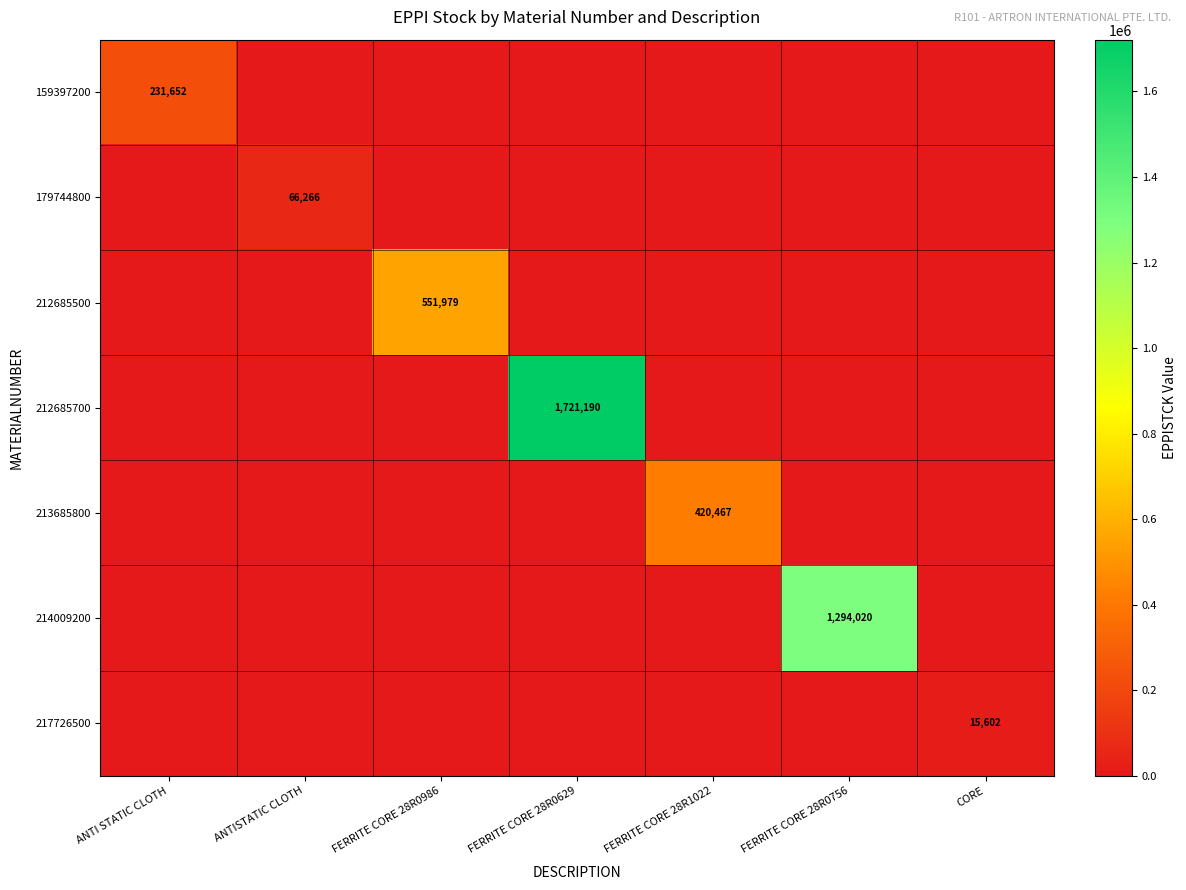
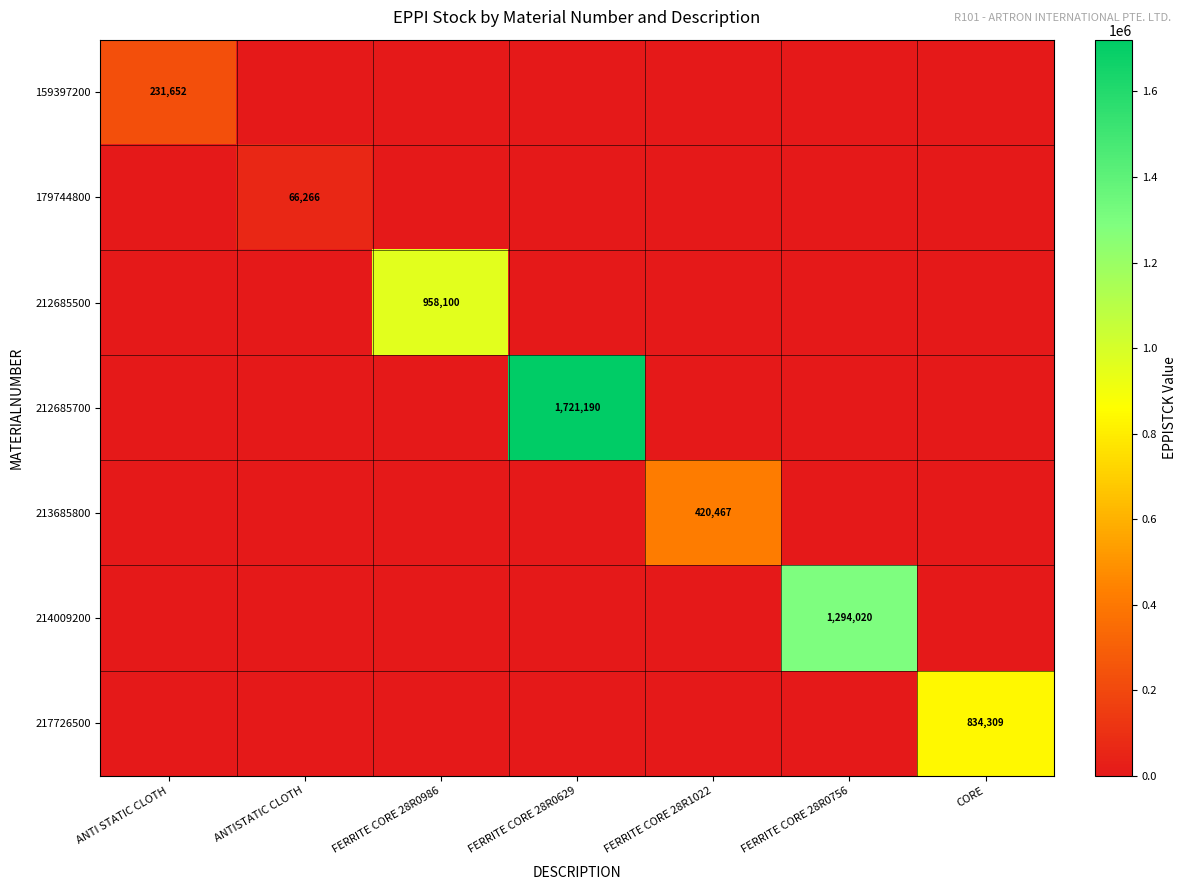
212685500, FERRITE CORE 28R0986: 551,979 -> 958,100
217726500, CORE: 15,602 -> 834,309
